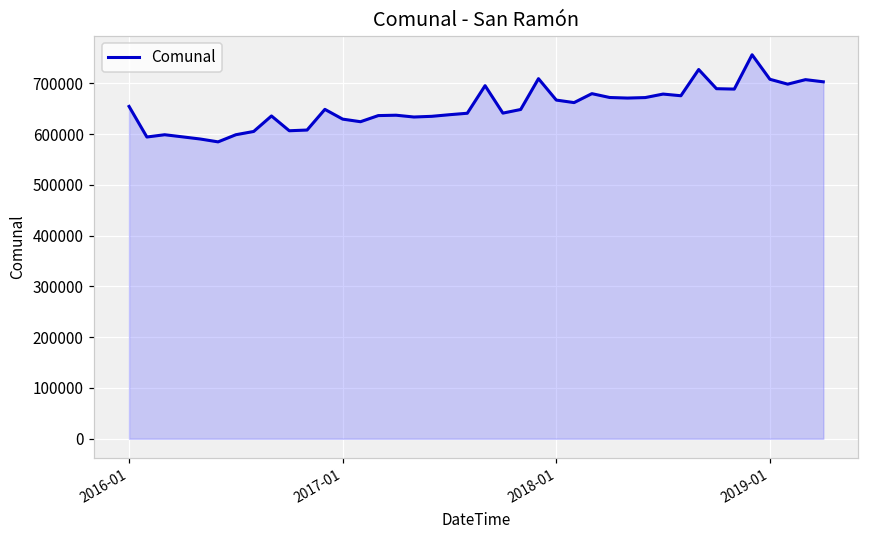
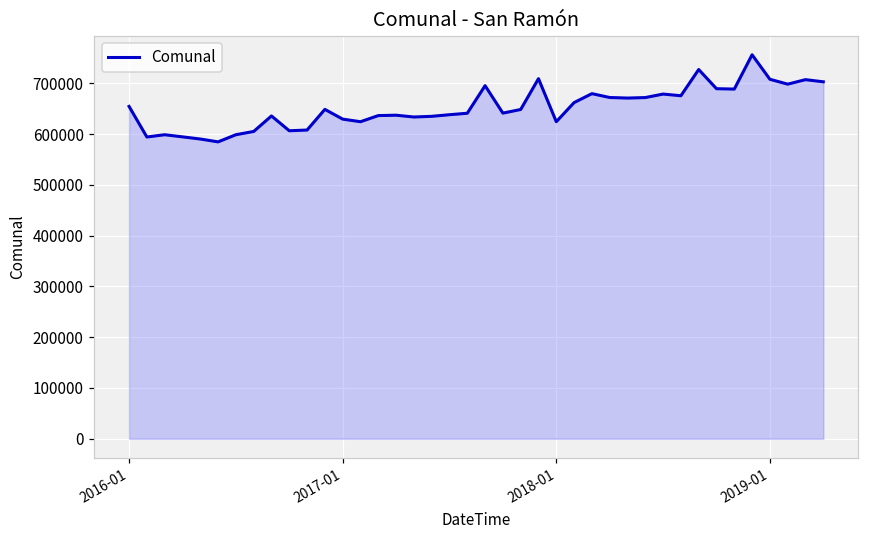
2018-01: 670000 -> 620000
